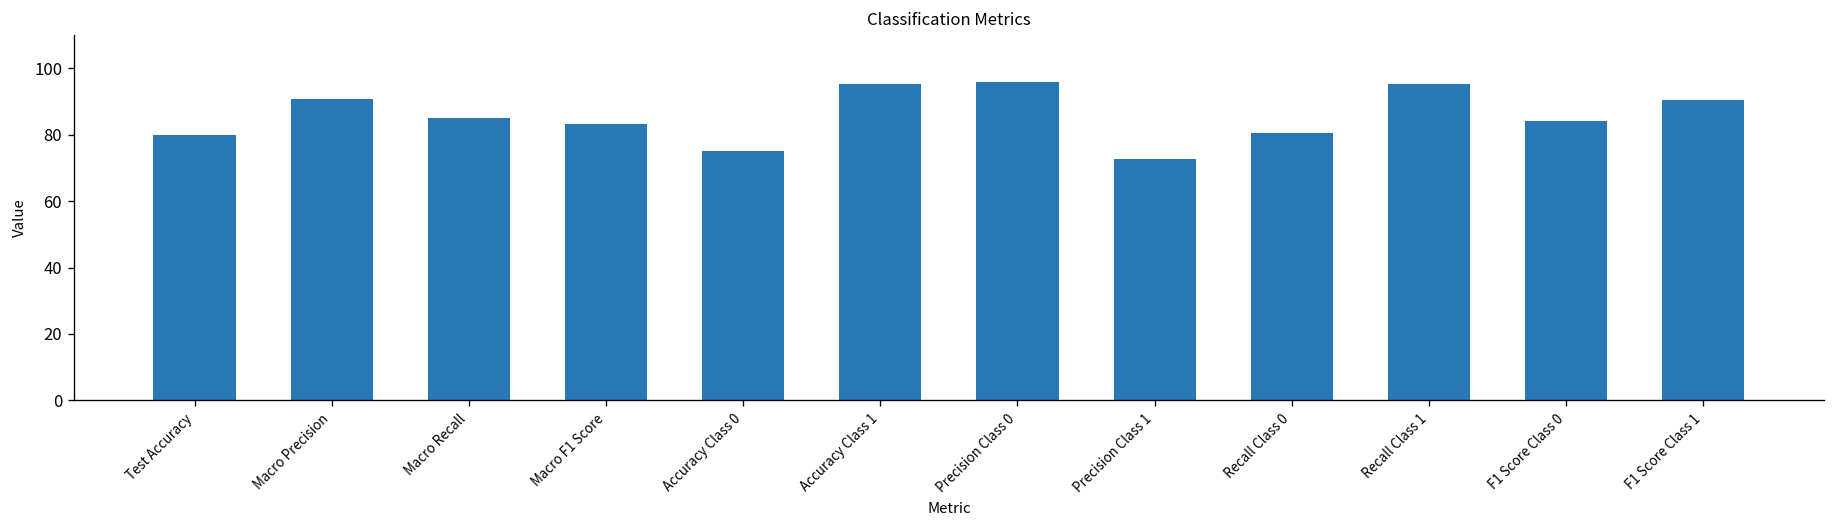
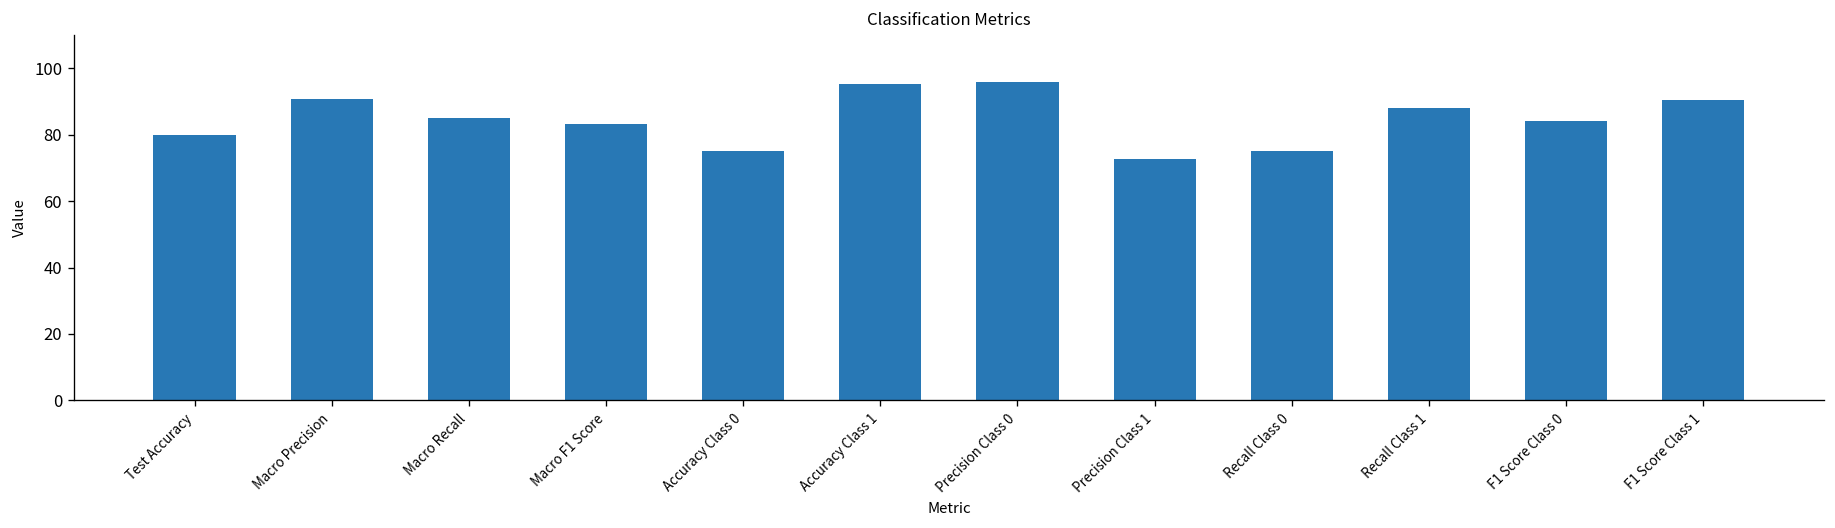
Recall Class 0: 81 -> 75
Recall Class 1: 95 -> 88
